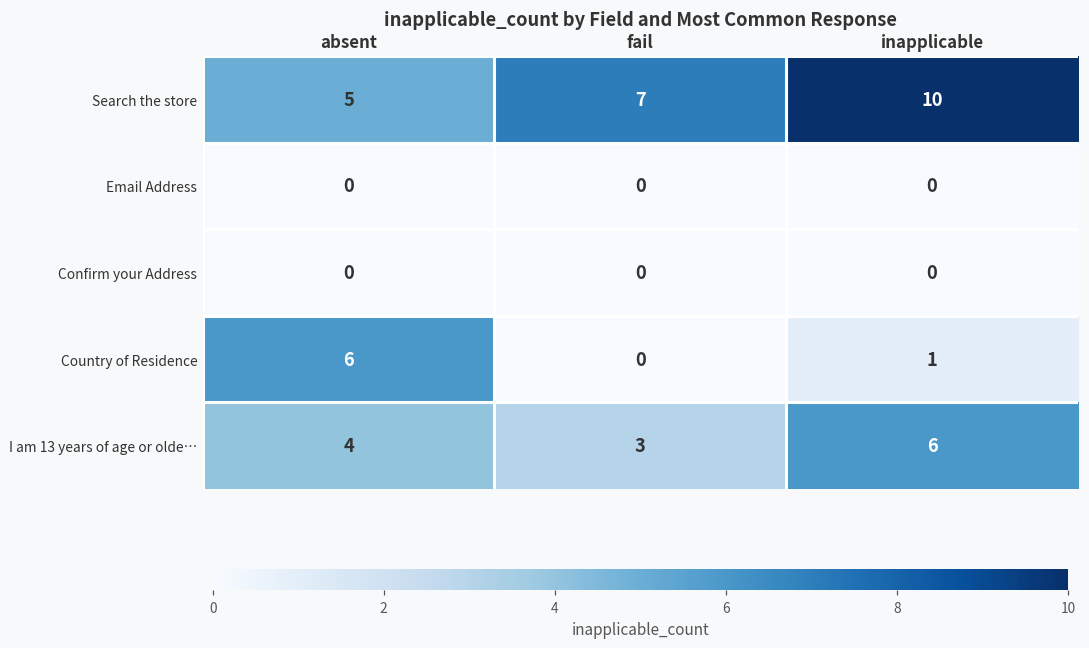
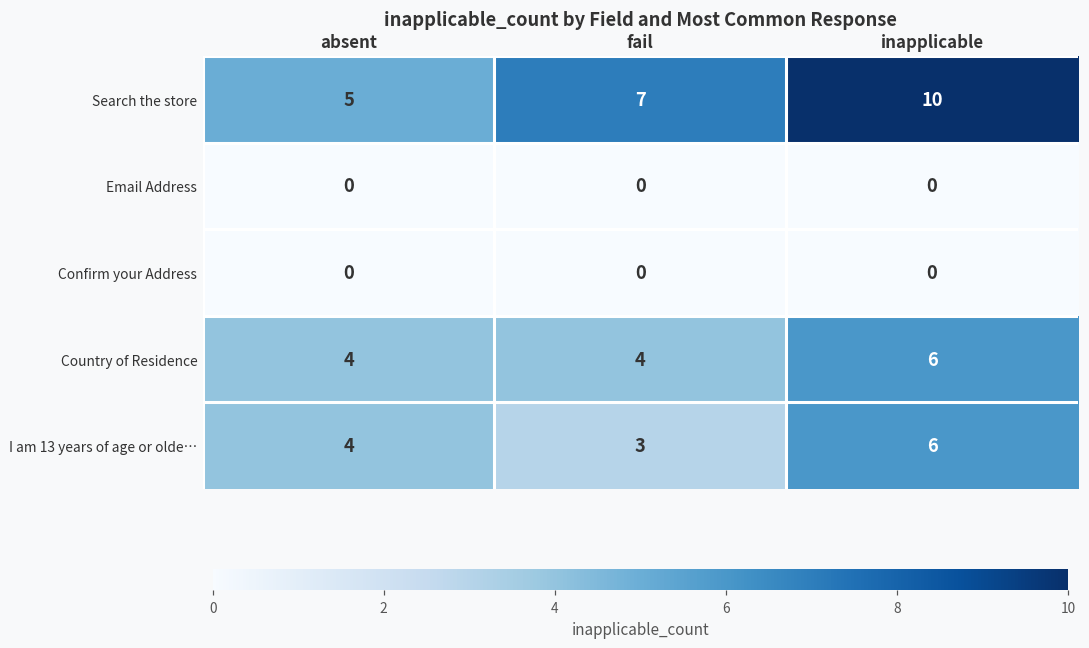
Country of Residence, absent: 6 -> 4
Country of Residence, fail: 0 -> 4
Country of Residence, inapplicable: 1 -> 6
